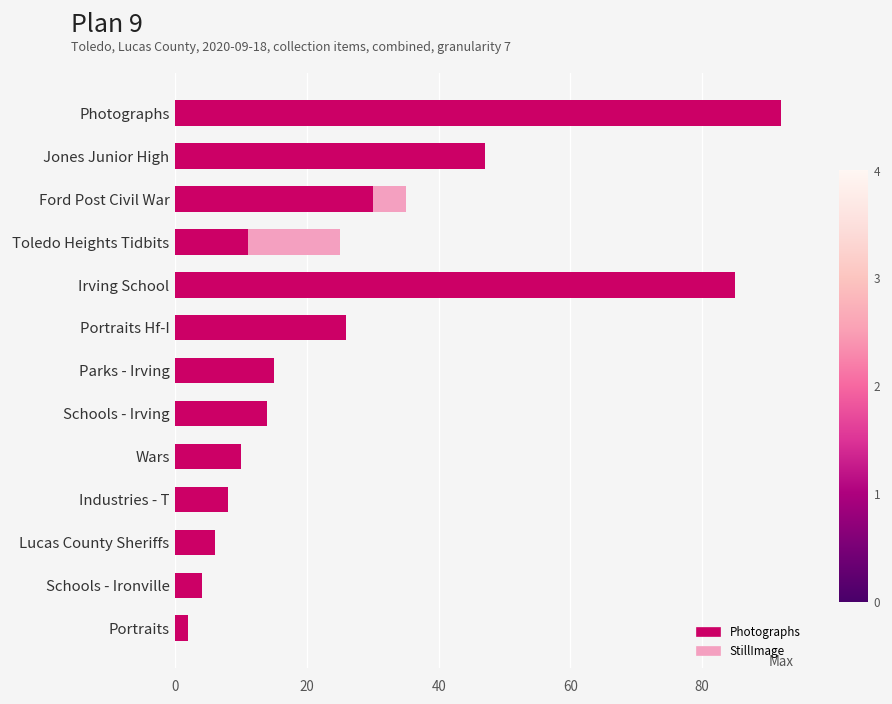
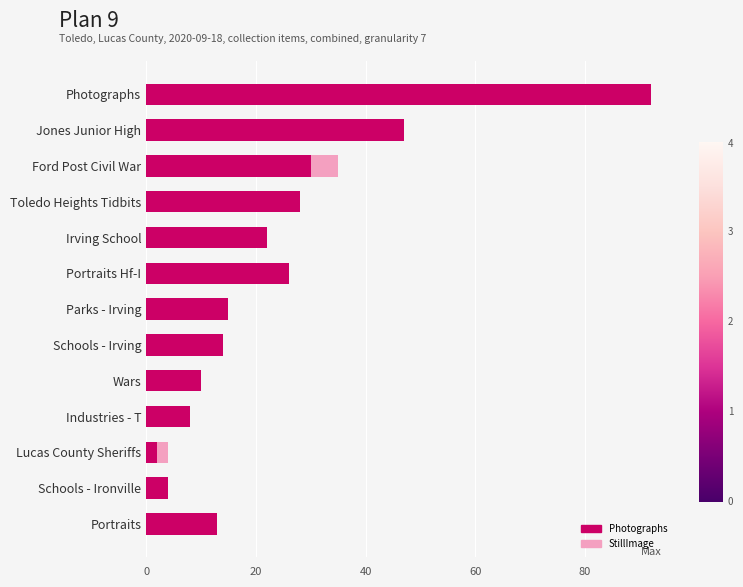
Photographs, Toledo Heights Tidbits: 11 -> 28
Photographs, Irving School: 85 -> 22
Photographs, Lucas County Sheriffs: 6 -> 2
Photographs, Portraits: 2 -> 13
